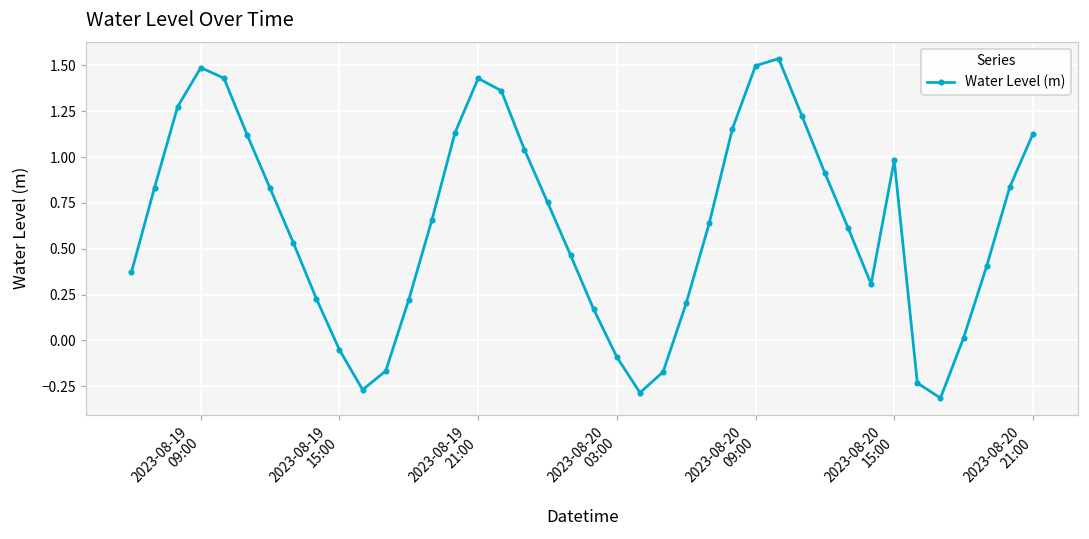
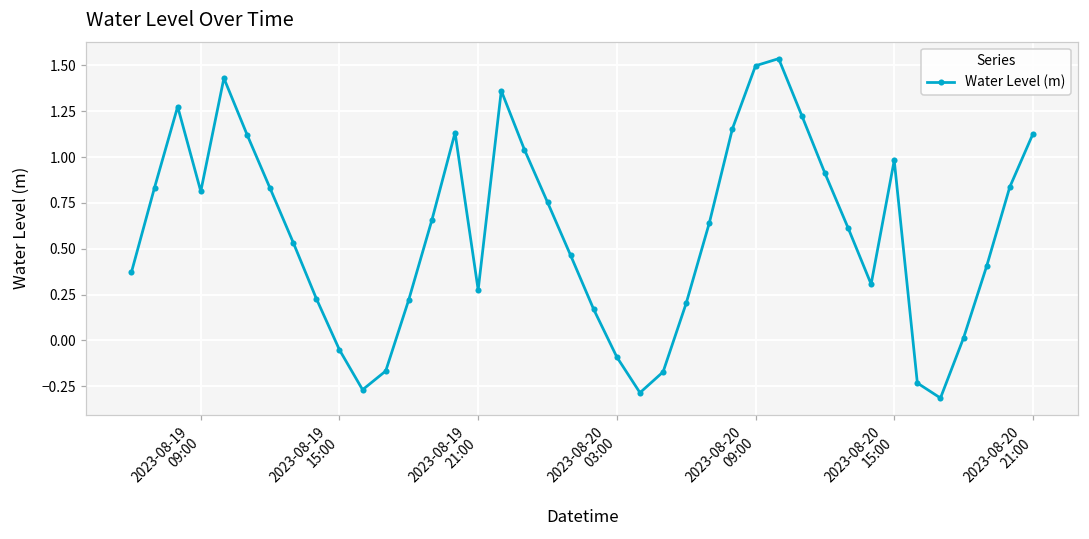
2023-08-19 09:00: 1.49 -> 0.81
2023-08-19 21:00: 1.43 -> 0.27
